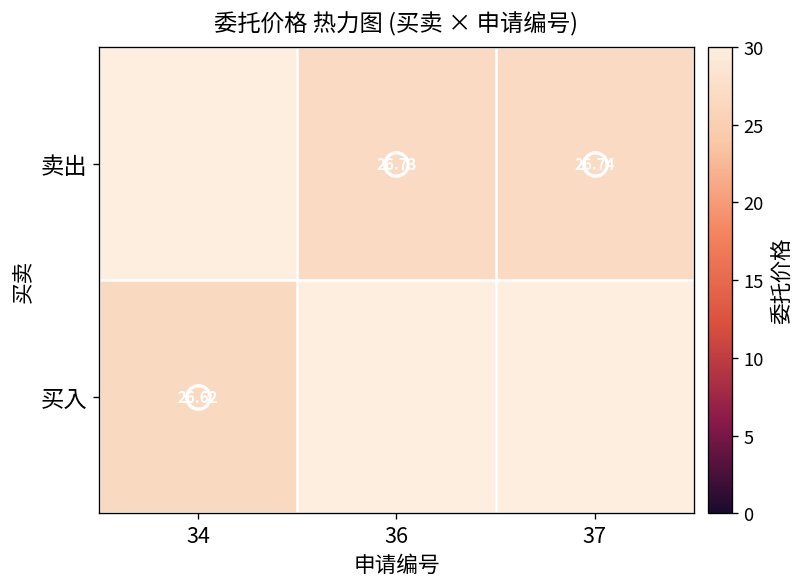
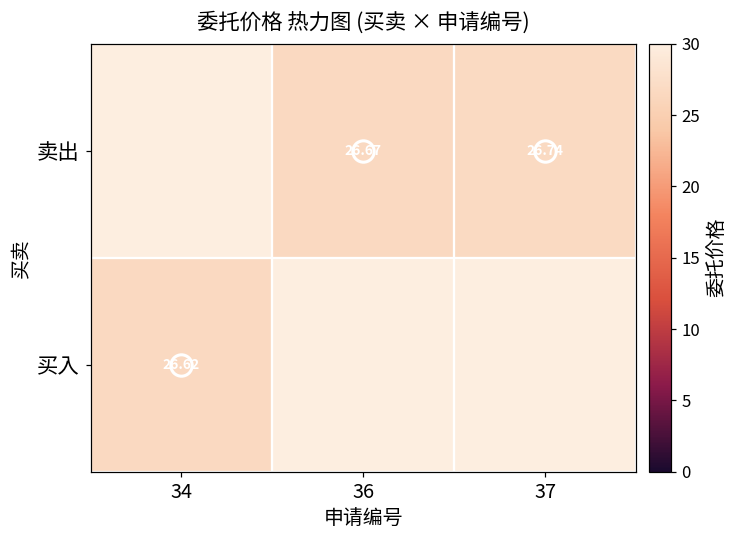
卖出, 36: 26.73 -> 26.67
